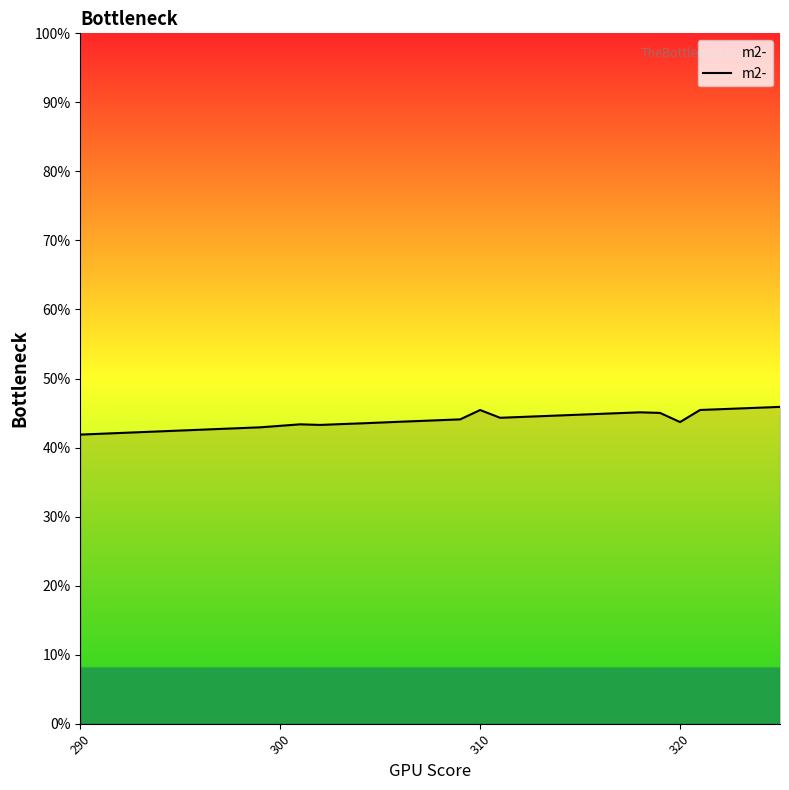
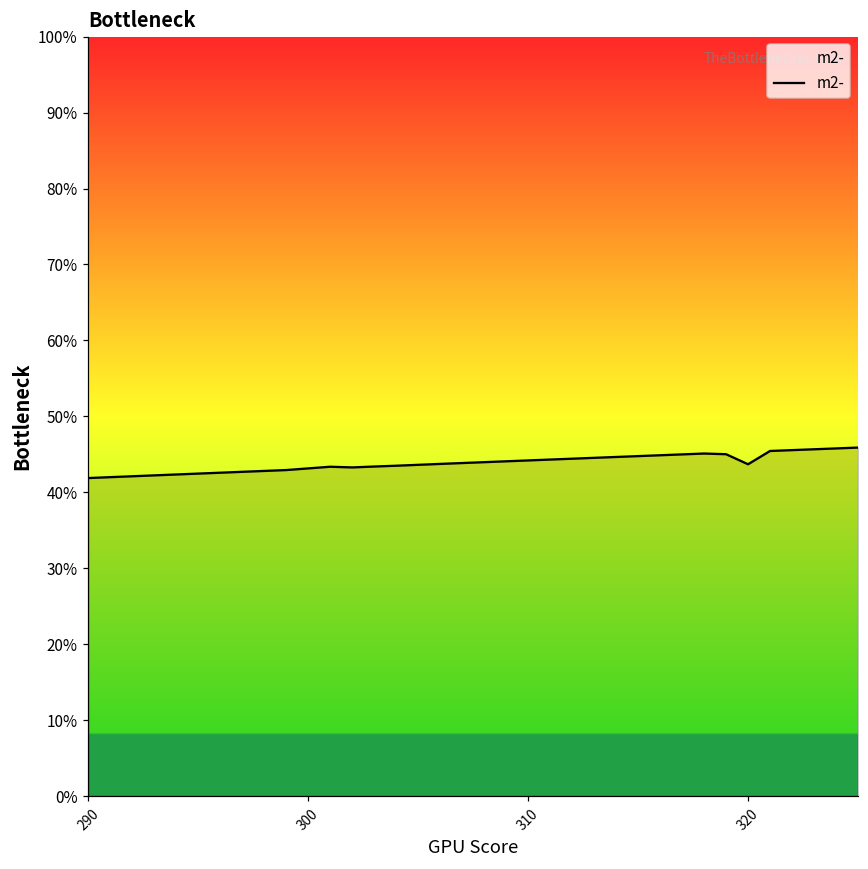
310: 45% -> 44%
